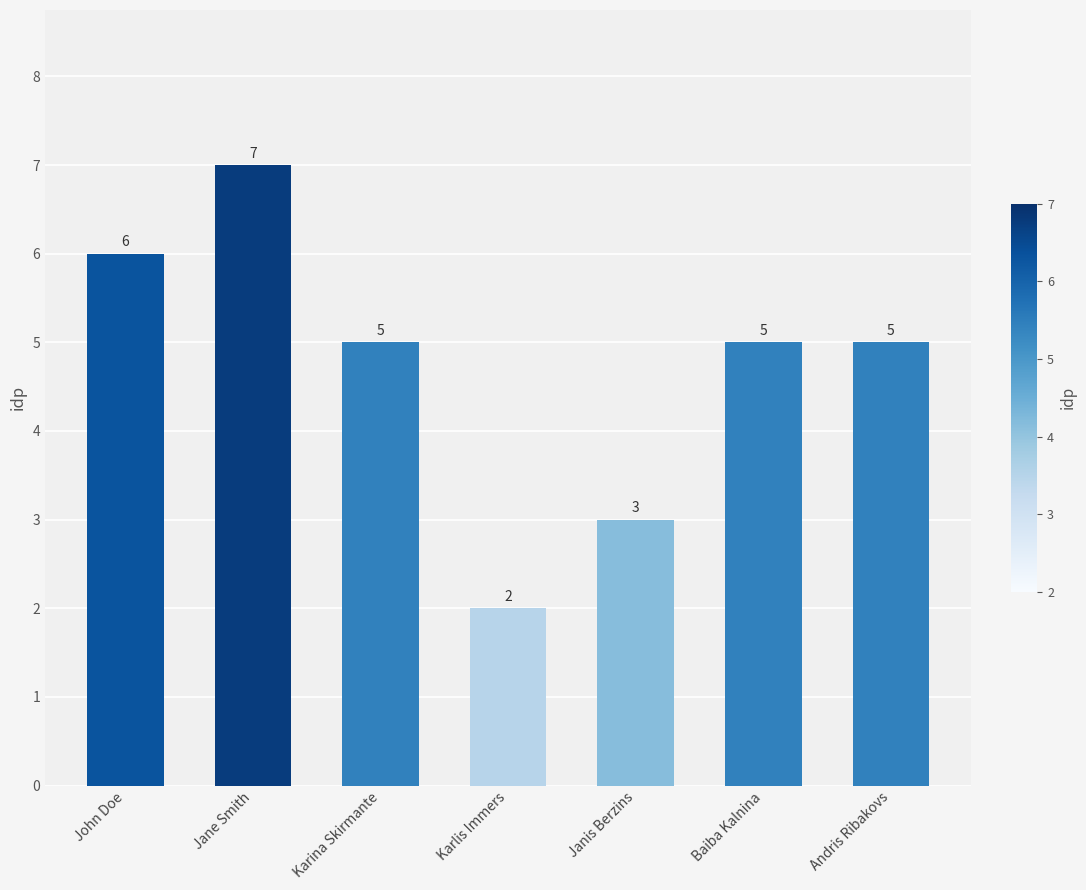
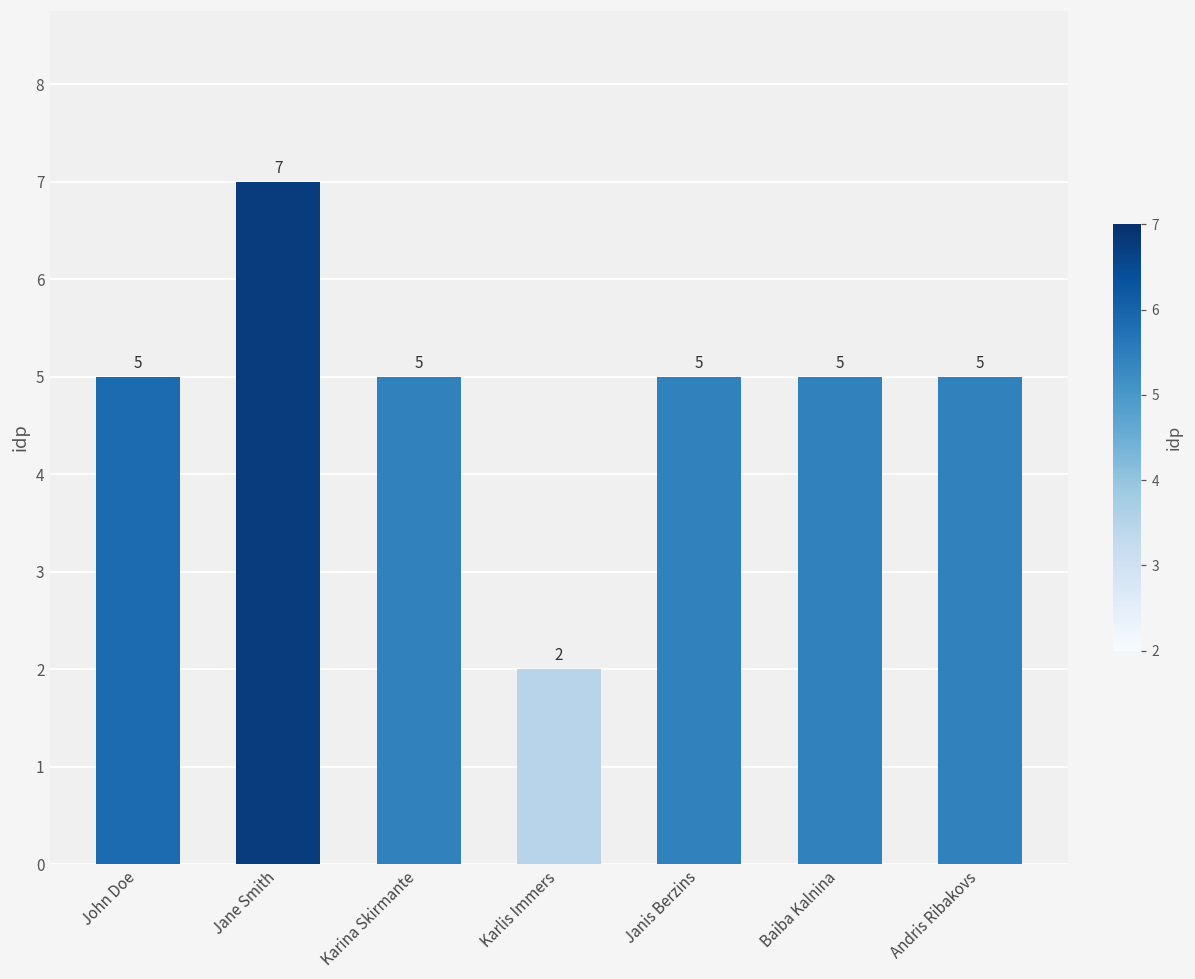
John Doe: 6 -> 5
Janis Berzins: 3 -> 5
